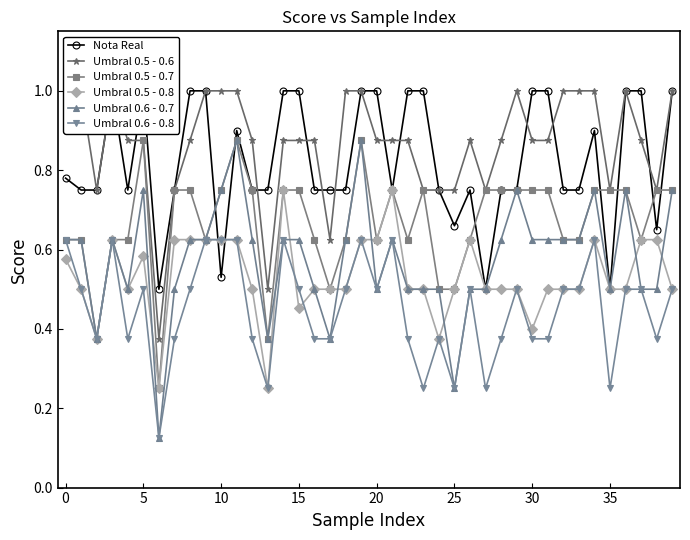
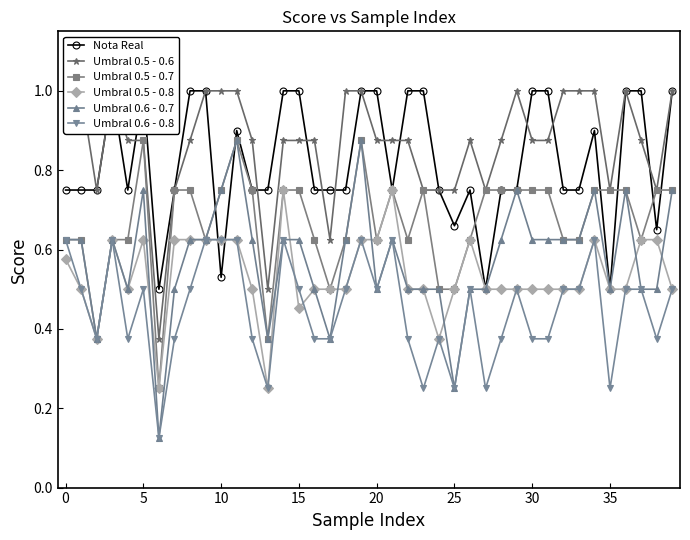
Nota Real, 0: 0.78 -> 0.75
Umbral 0.5 - 0.8, 5: 0.58 -> 0.63
Umbral 0.5 - 0.8, 30: 0.4 -> 0.5
